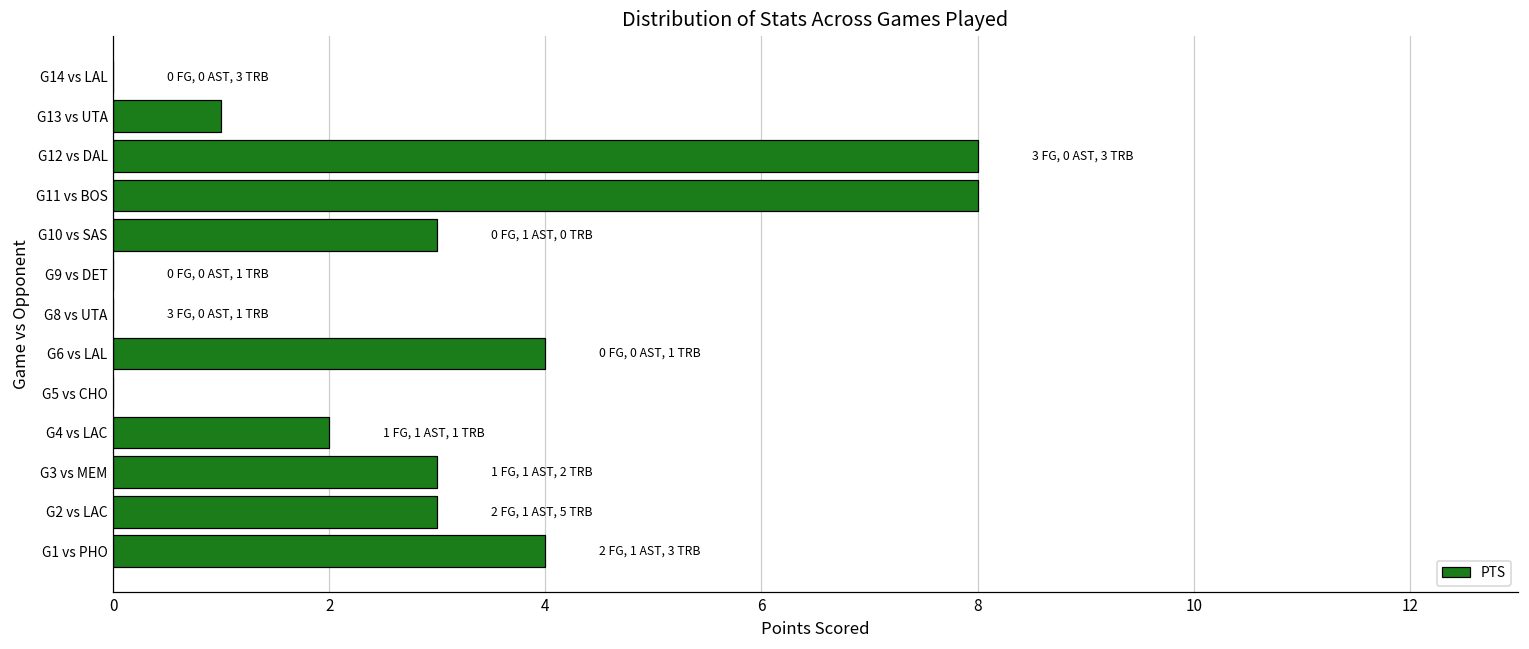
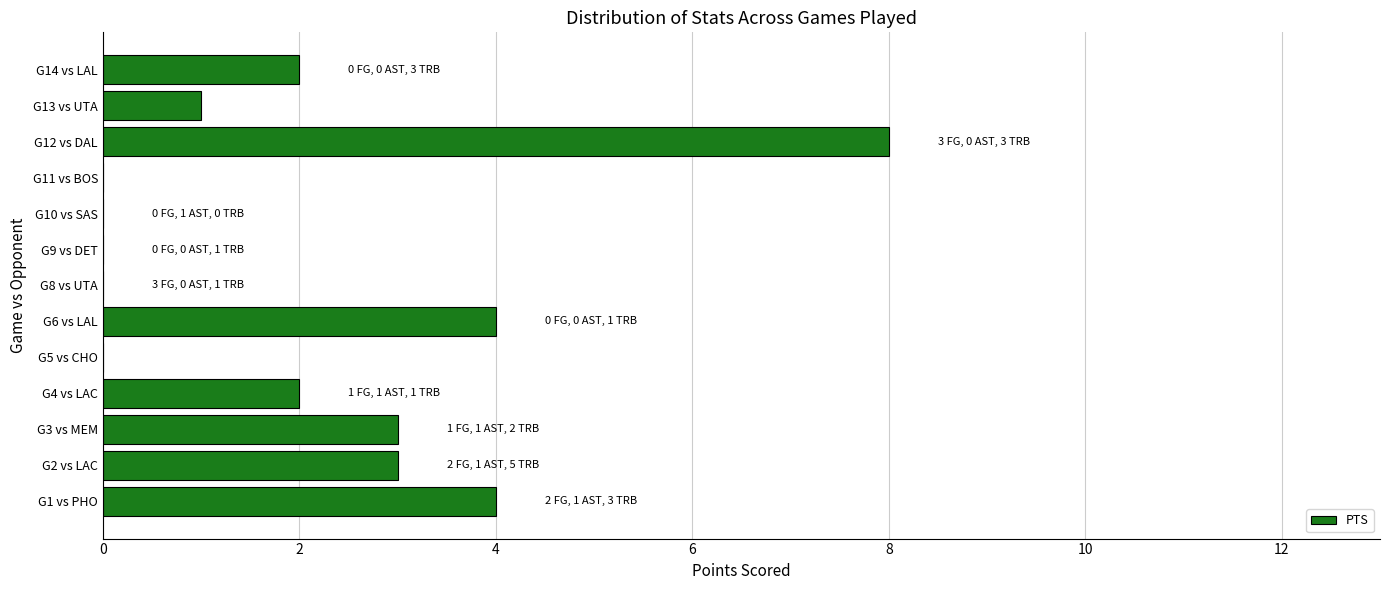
G14 vs LAL: 0 -> 2
G11 vs BOS: 8 -> 0
G10 vs SAS: 3 -> 0
